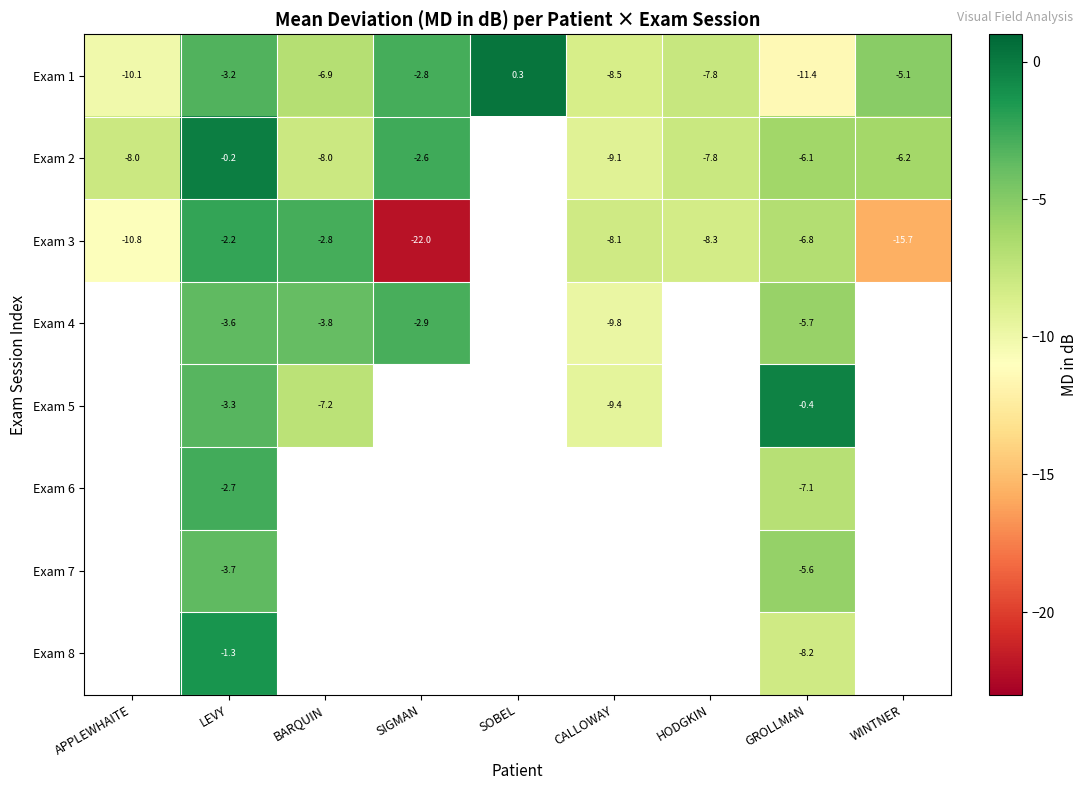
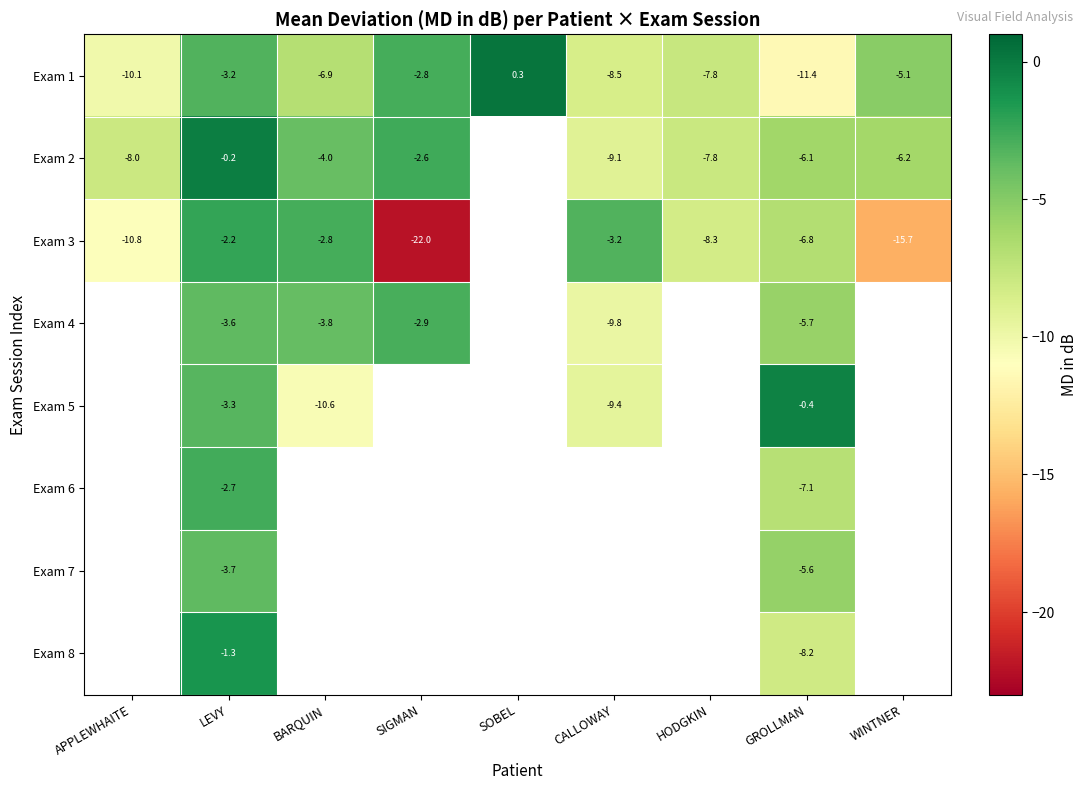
Exam 2, BARQUIN: -8.0 -> -4.0
Exam 3, CALLOWAY: -8.1 -> -3.2
Exam 5, BARQUIN: -7.2 -> -10.6
